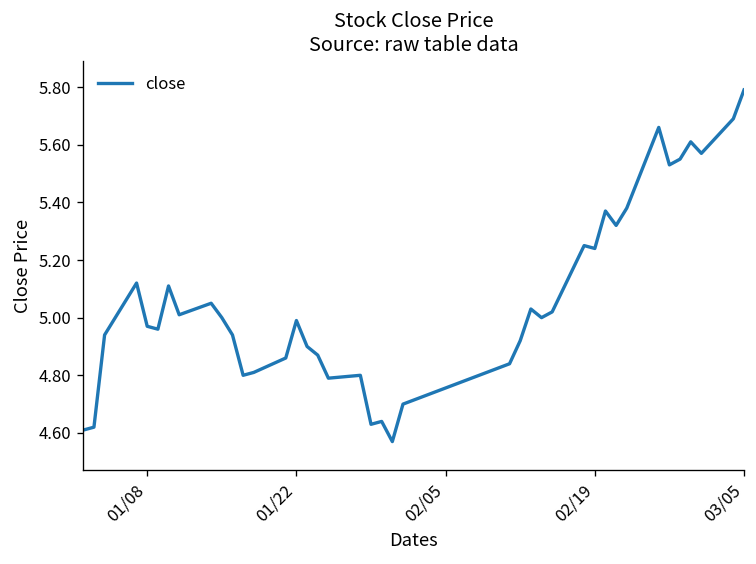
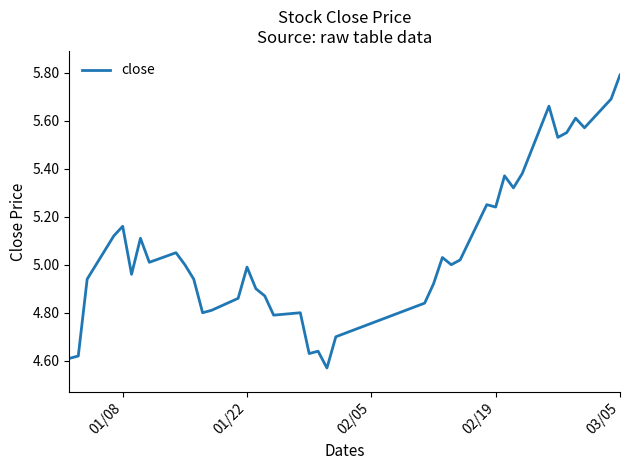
01/08: 4.97 -> 5.16
